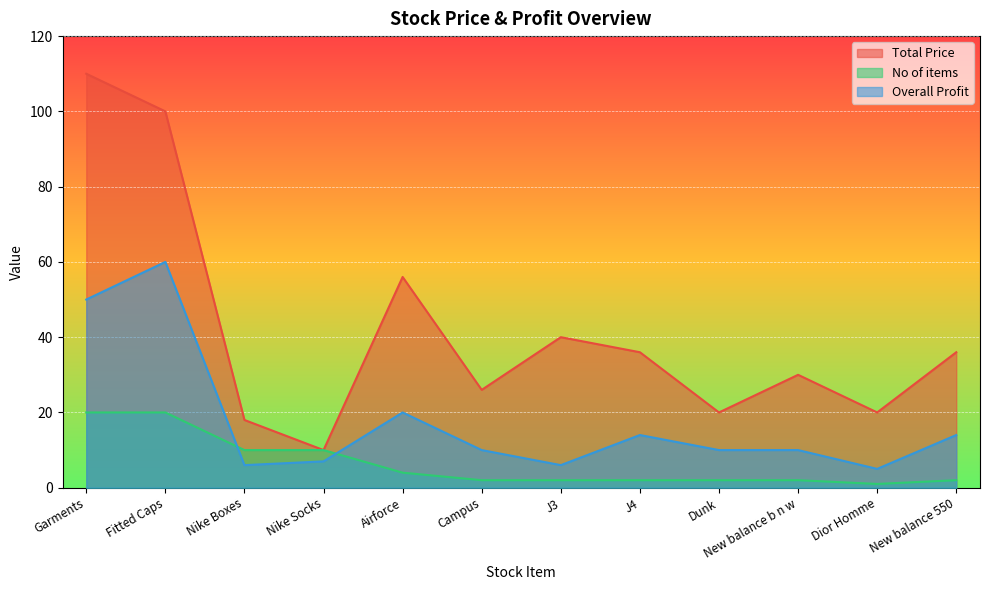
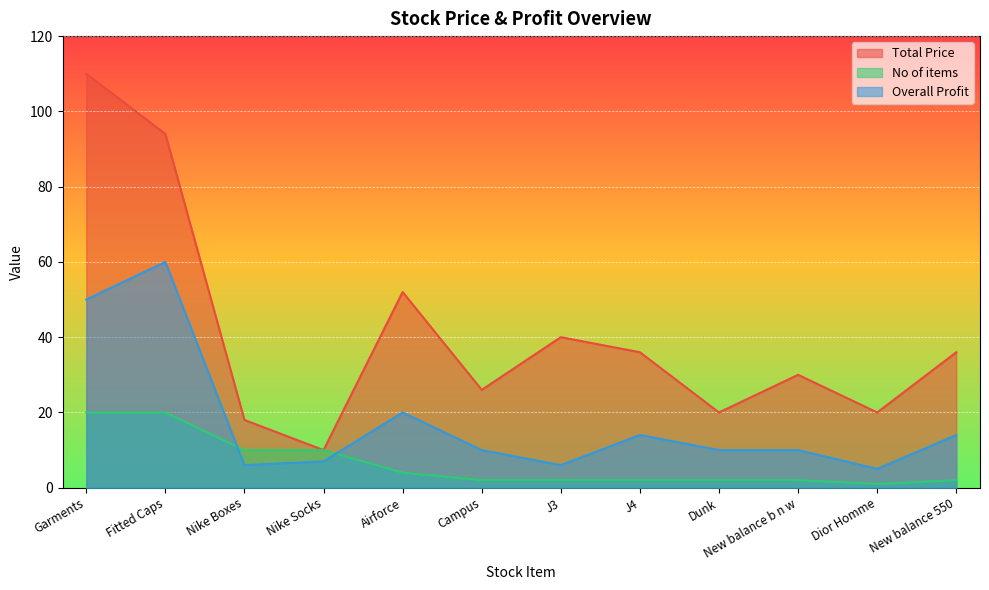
Total Price, Fitted Caps: 100 -> 94
Total Price, Airforce: 56 -> 52
